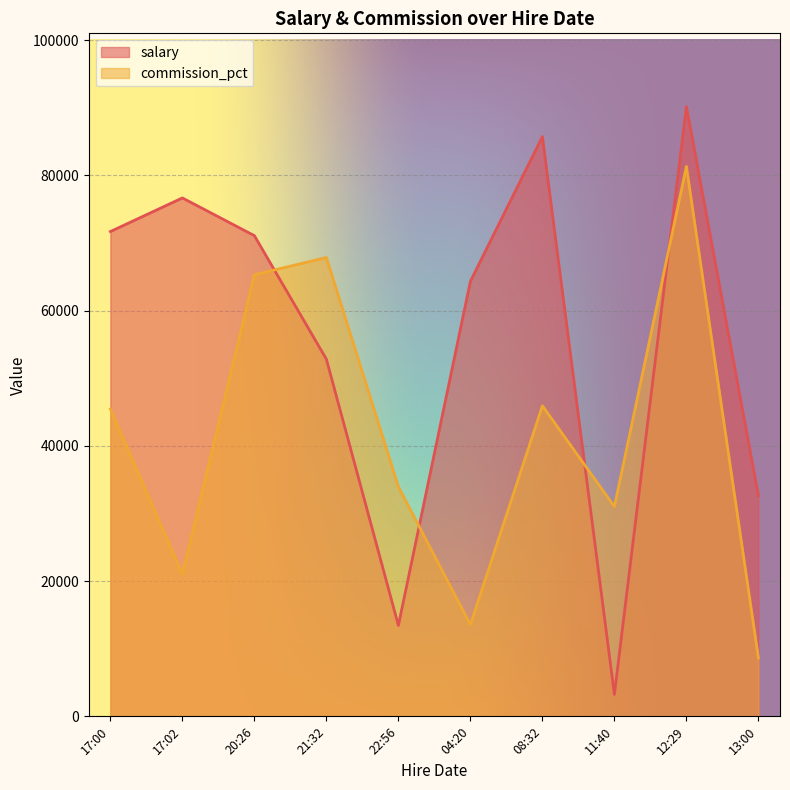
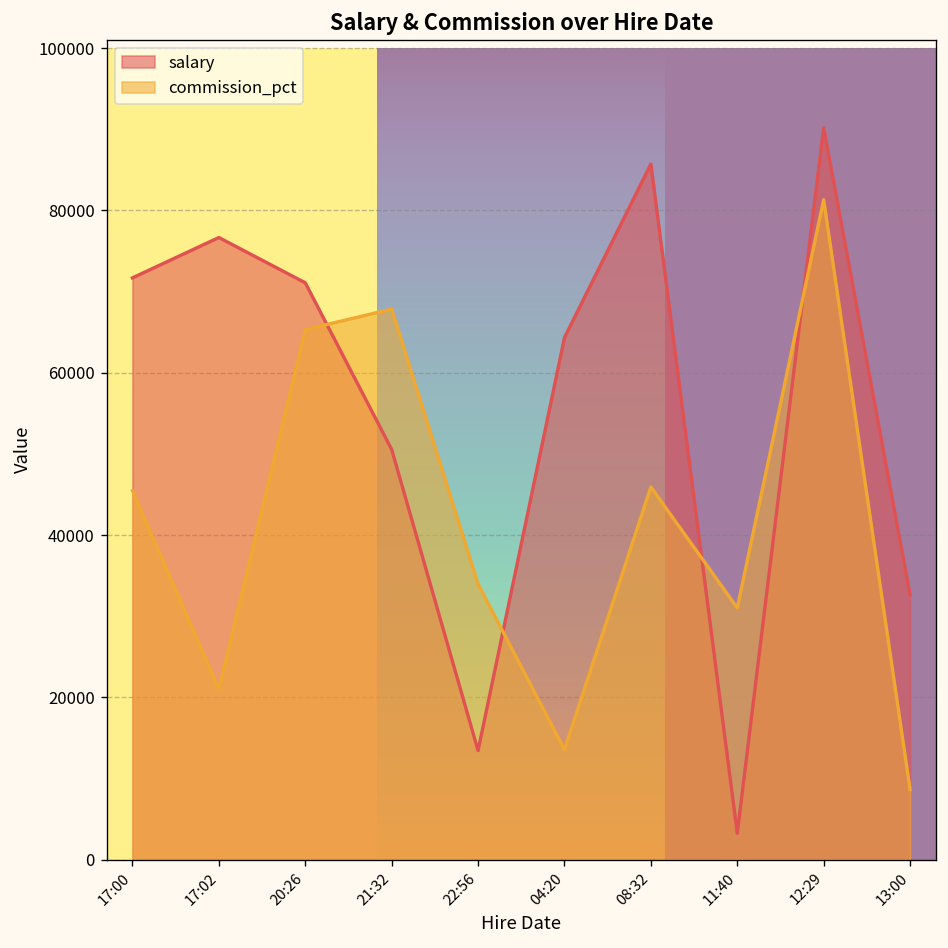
salary, 21:32: 53000 -> 51000
